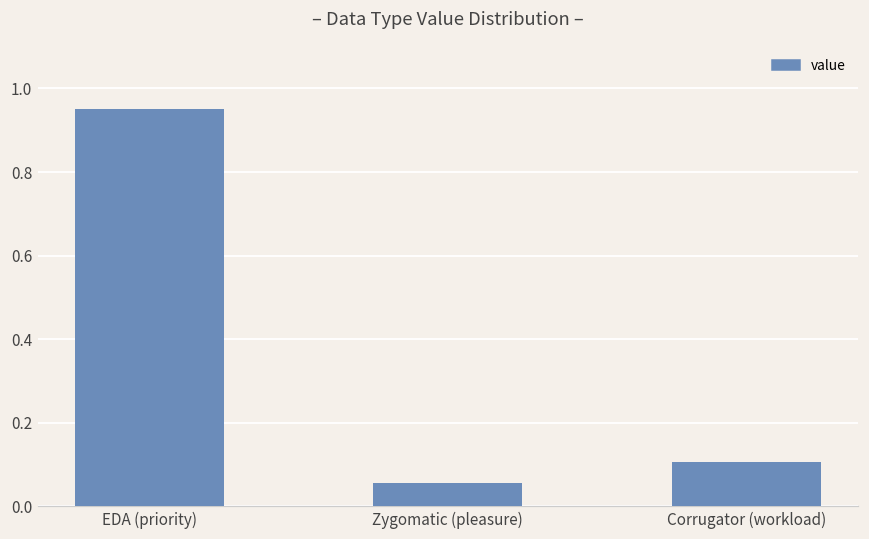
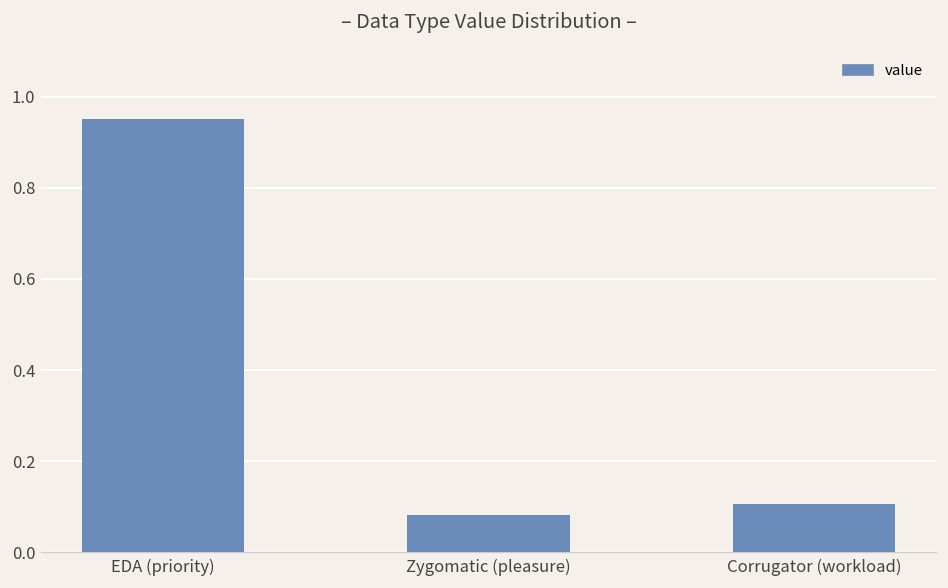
Zygomatic (pleasure): 0.05 -> 0.08
